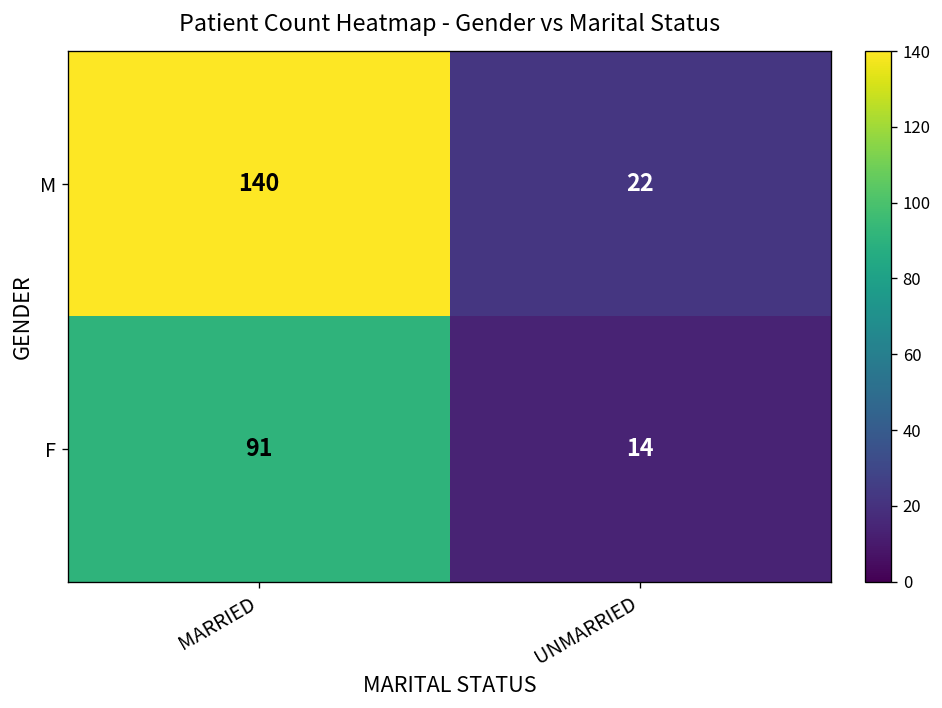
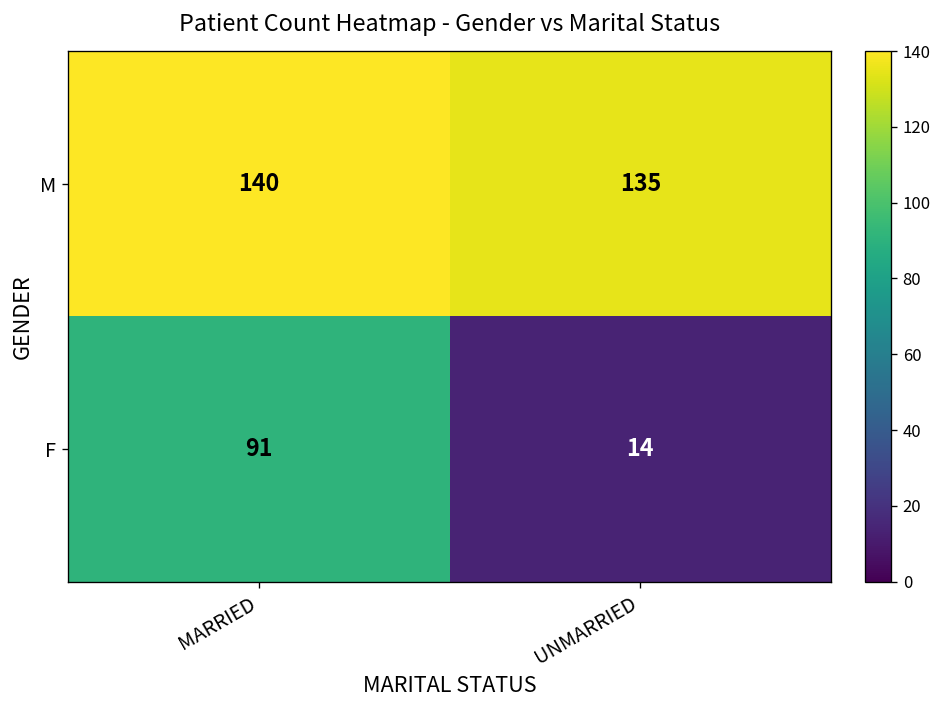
M, UNMARRIED: 22 -> 135
